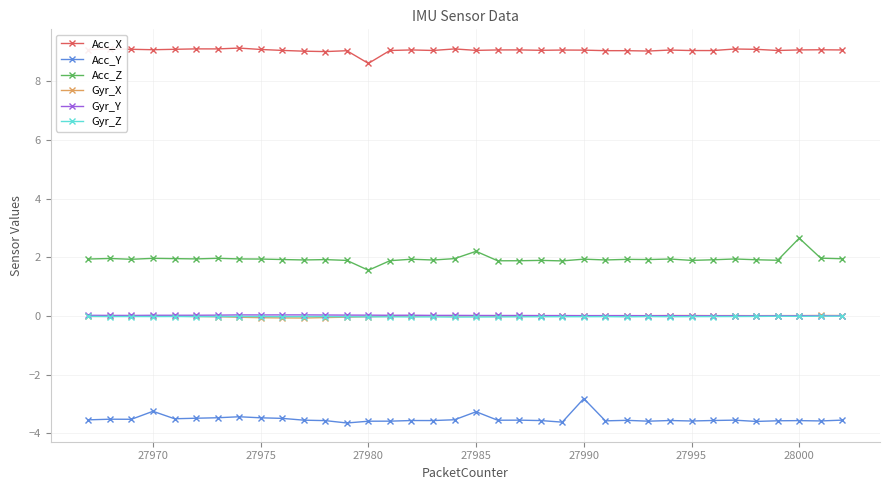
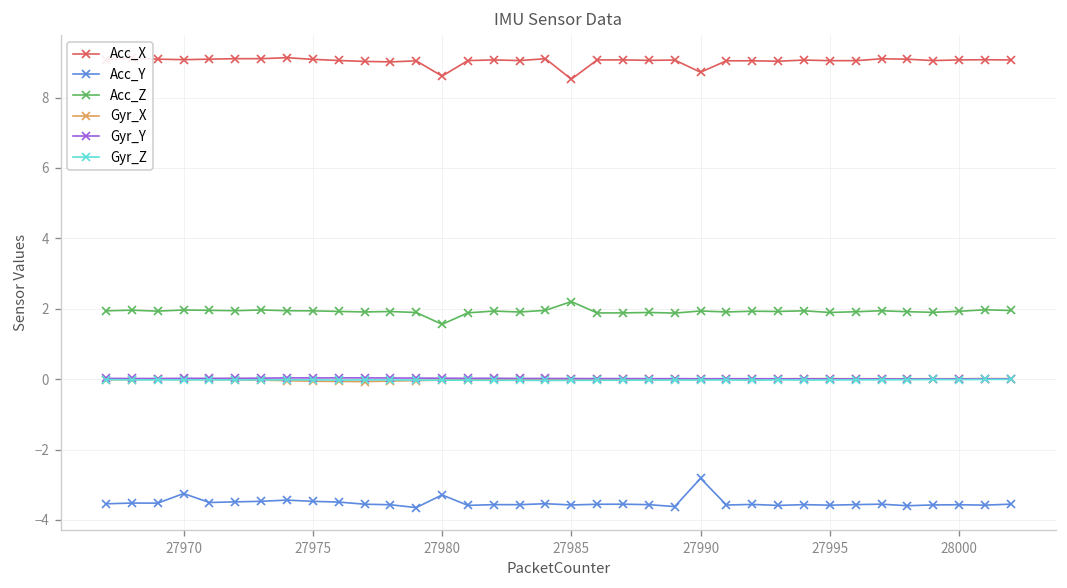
Acc_Y, 27980: -3.6 -> -3.3
Acc_X, 27985: 9.1 -> 8.5
Acc_Y, 27985: -3.3 -> -3.6
Acc_X, 27990: 9.1 -> 8.7
Acc_Z, 28000: 2.7 -> 1.9
